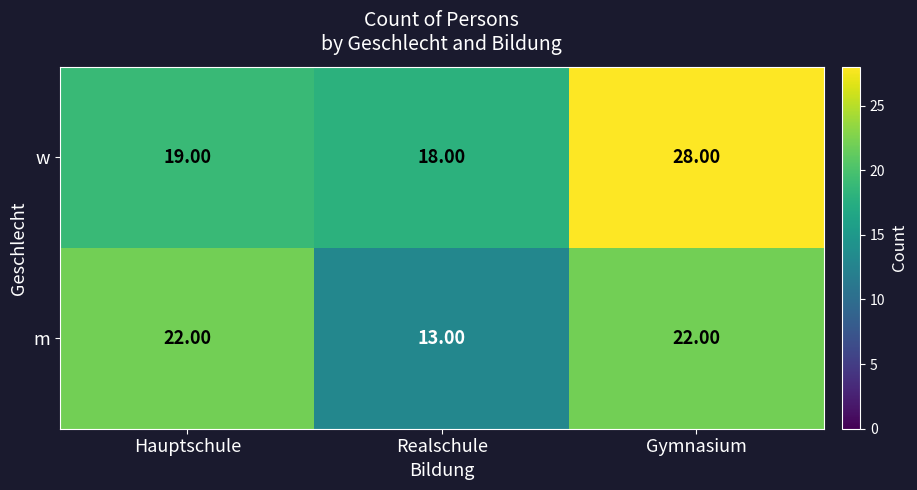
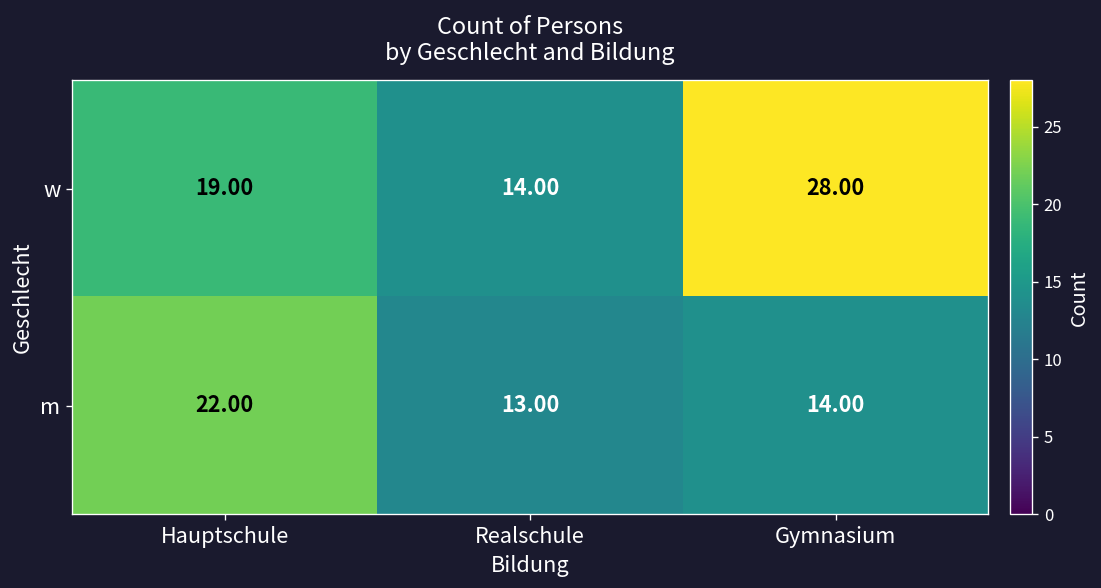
w, Realschule: 18.00 -> 14.00
m, Gymnasium: 22.00 -> 14.00
